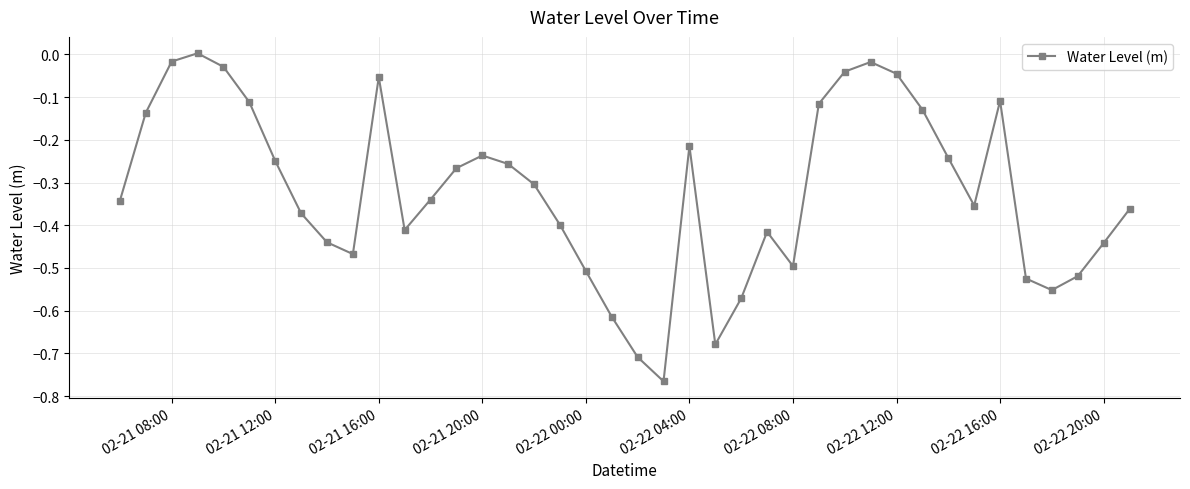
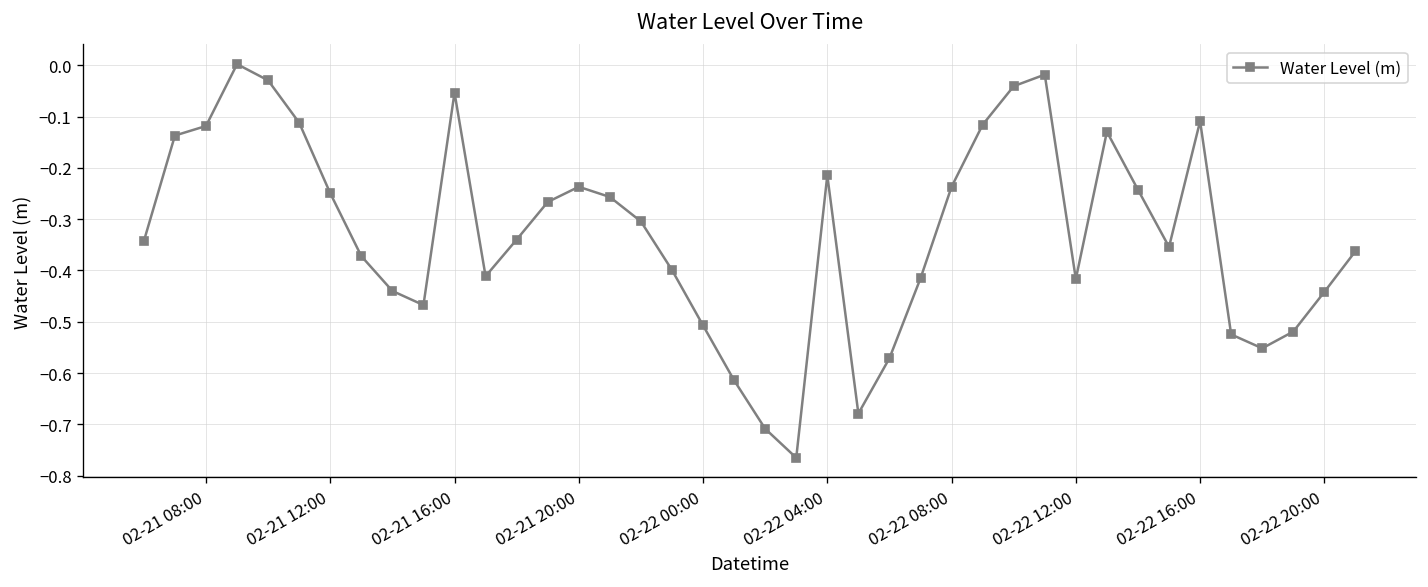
02-21 08:00: -0.02 -> -0.12
02-22 08:00: -0.50 -> -0.24
02-22 12:00: -0.05 -> -0.42
